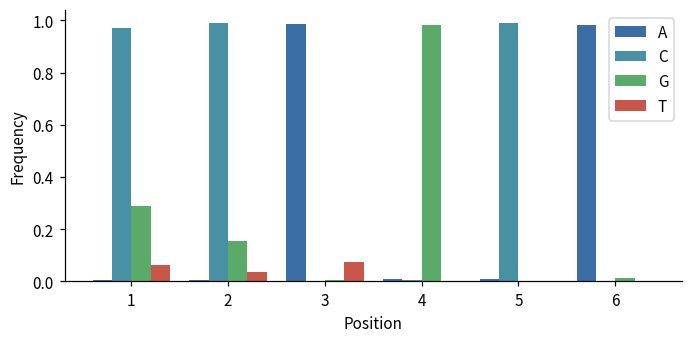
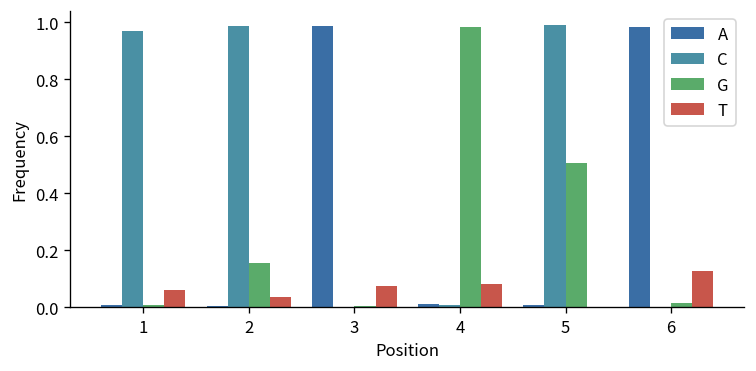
G, 1: 0.29 -> 0.01
T, 4: 0.00 -> 0.08
G, 5: 0.00 -> 0.51
T, 6: 0.00 -> 0.13
